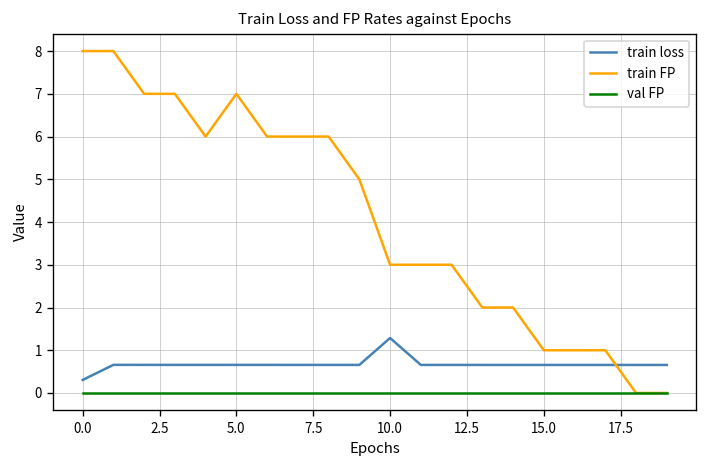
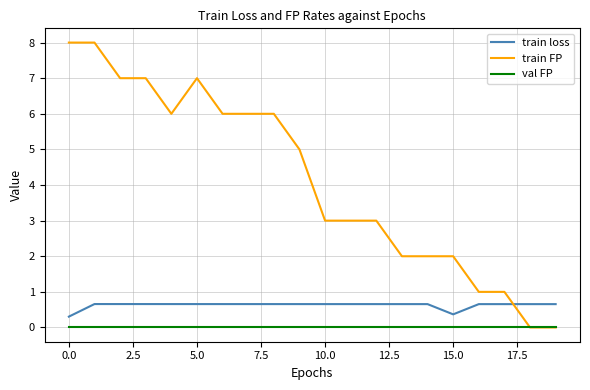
train loss, 10.0: 1.3 -> 0.7
train loss, 15.0: 0.7 -> 0.4
train FP, 15.0: 1 -> 2
